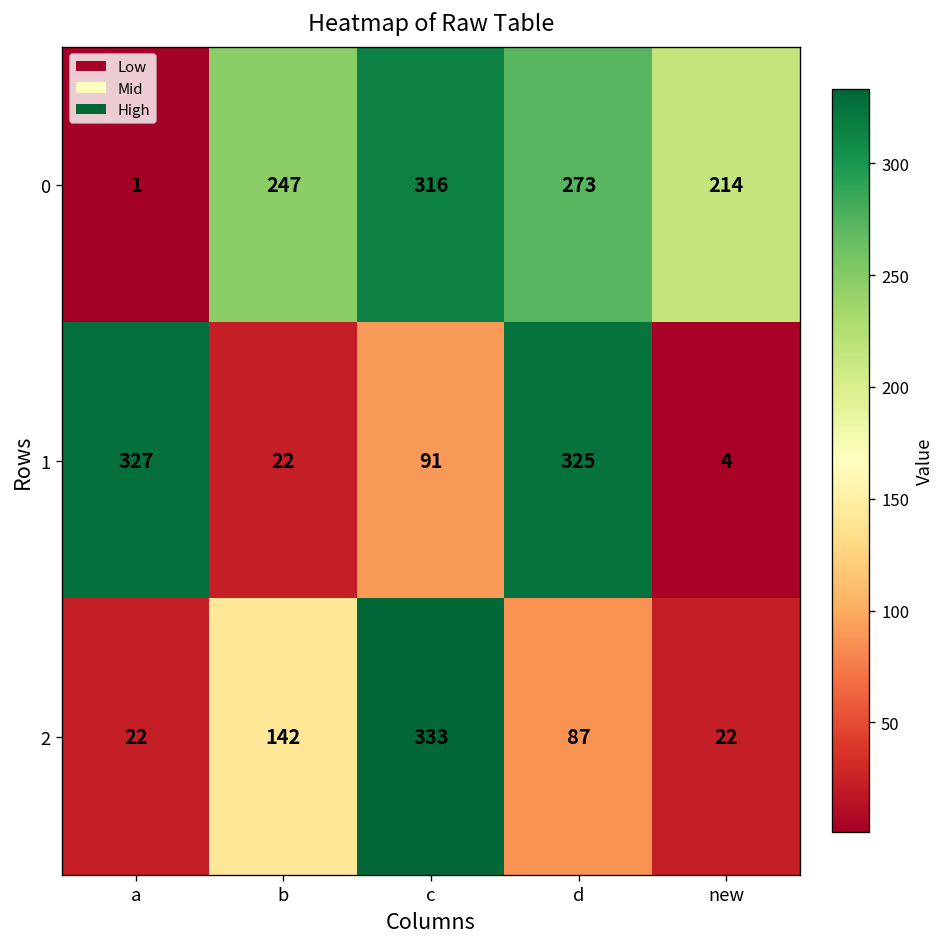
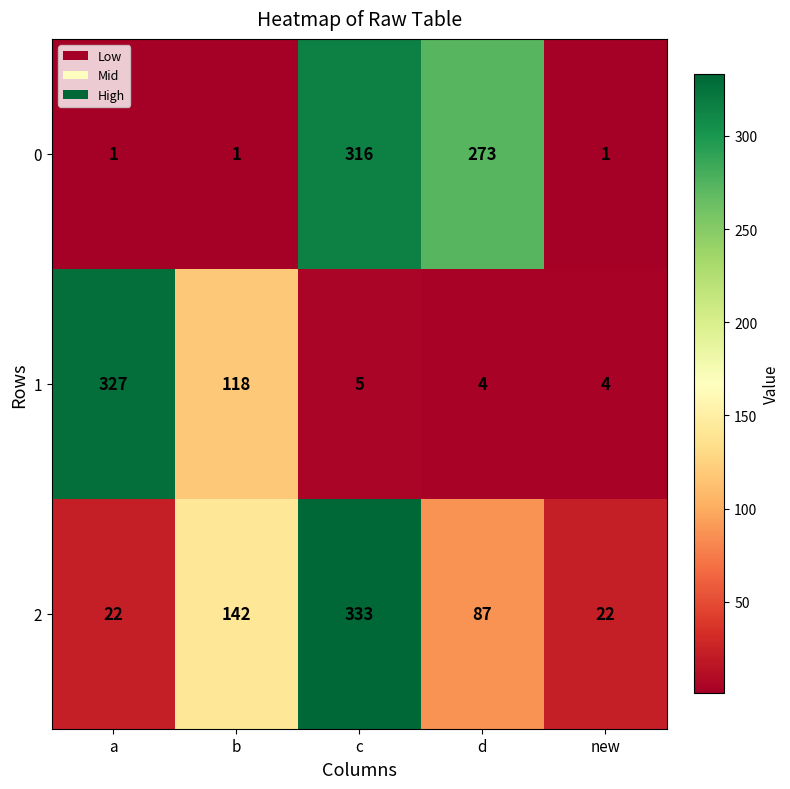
0, b: 247 -> 1
0, new: 214 -> 1
1, b: 22 -> 118
1, c: 91 -> 5
1, d: 325 -> 4
